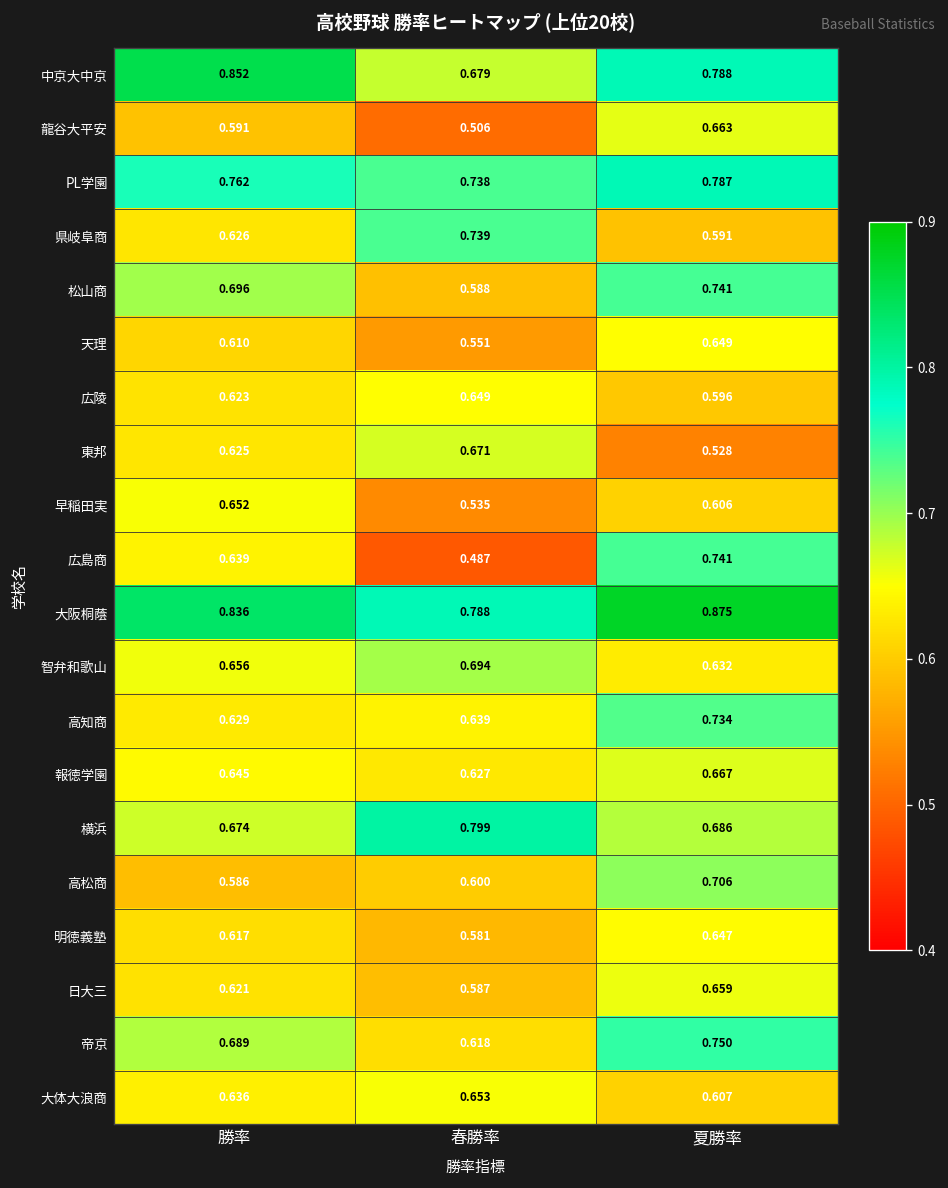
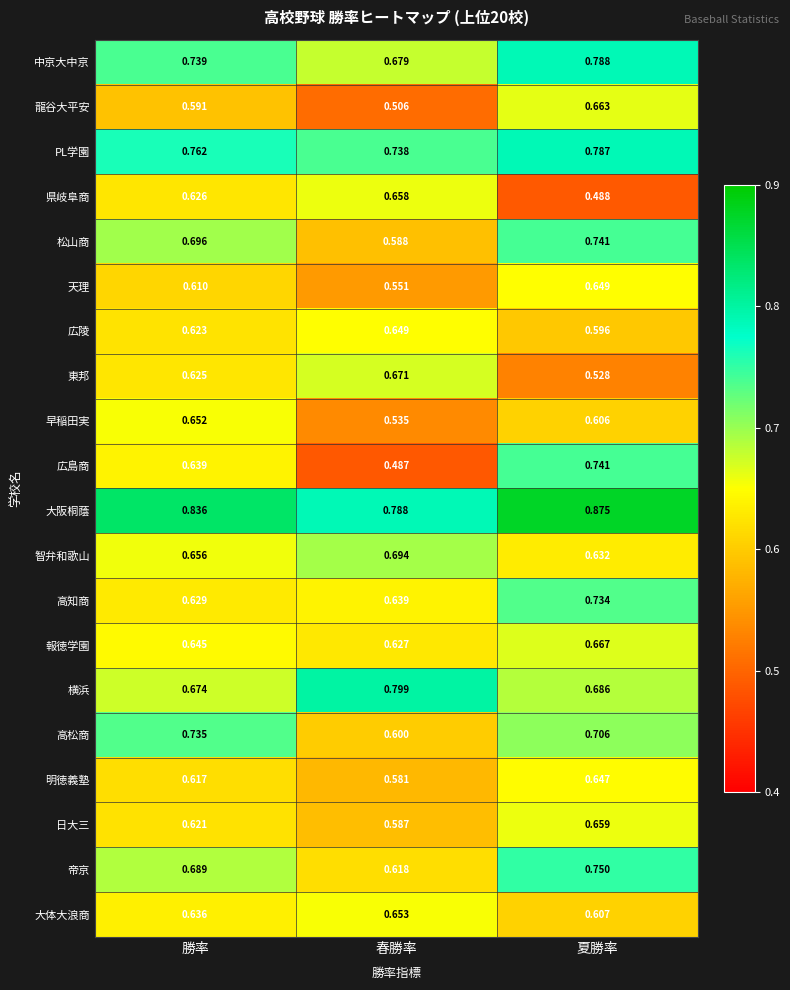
中京大中京, 勝率: 0.852 -> 0.739
県岐阜商, 春勝率: 0.739 -> 0.658
県岐阜商, 夏勝率: 0.591 -> 0.488
高松商, 勝率: 0.586 -> 0.735
